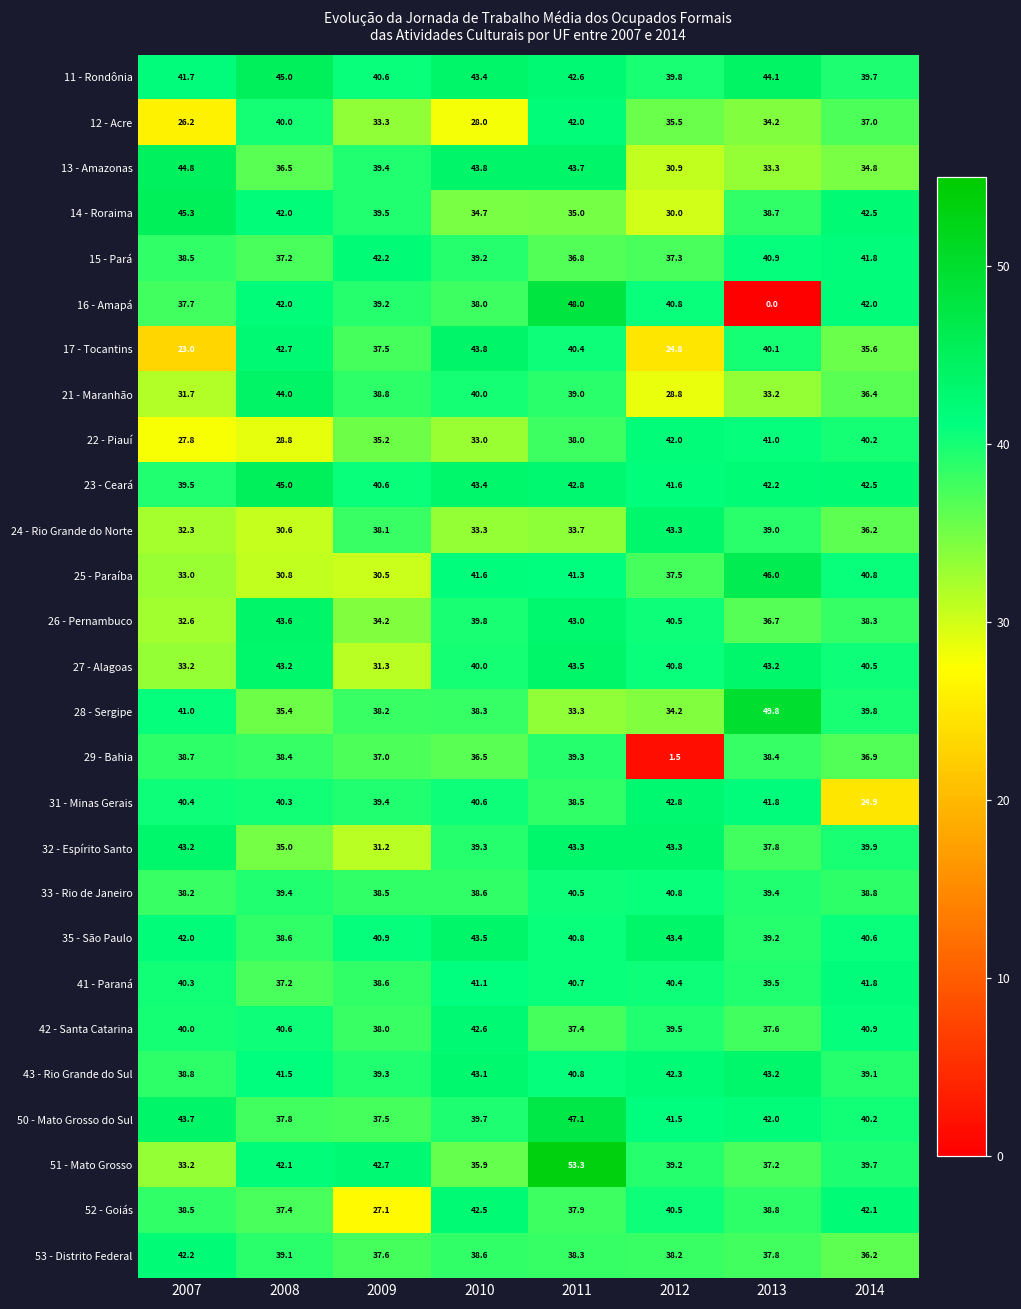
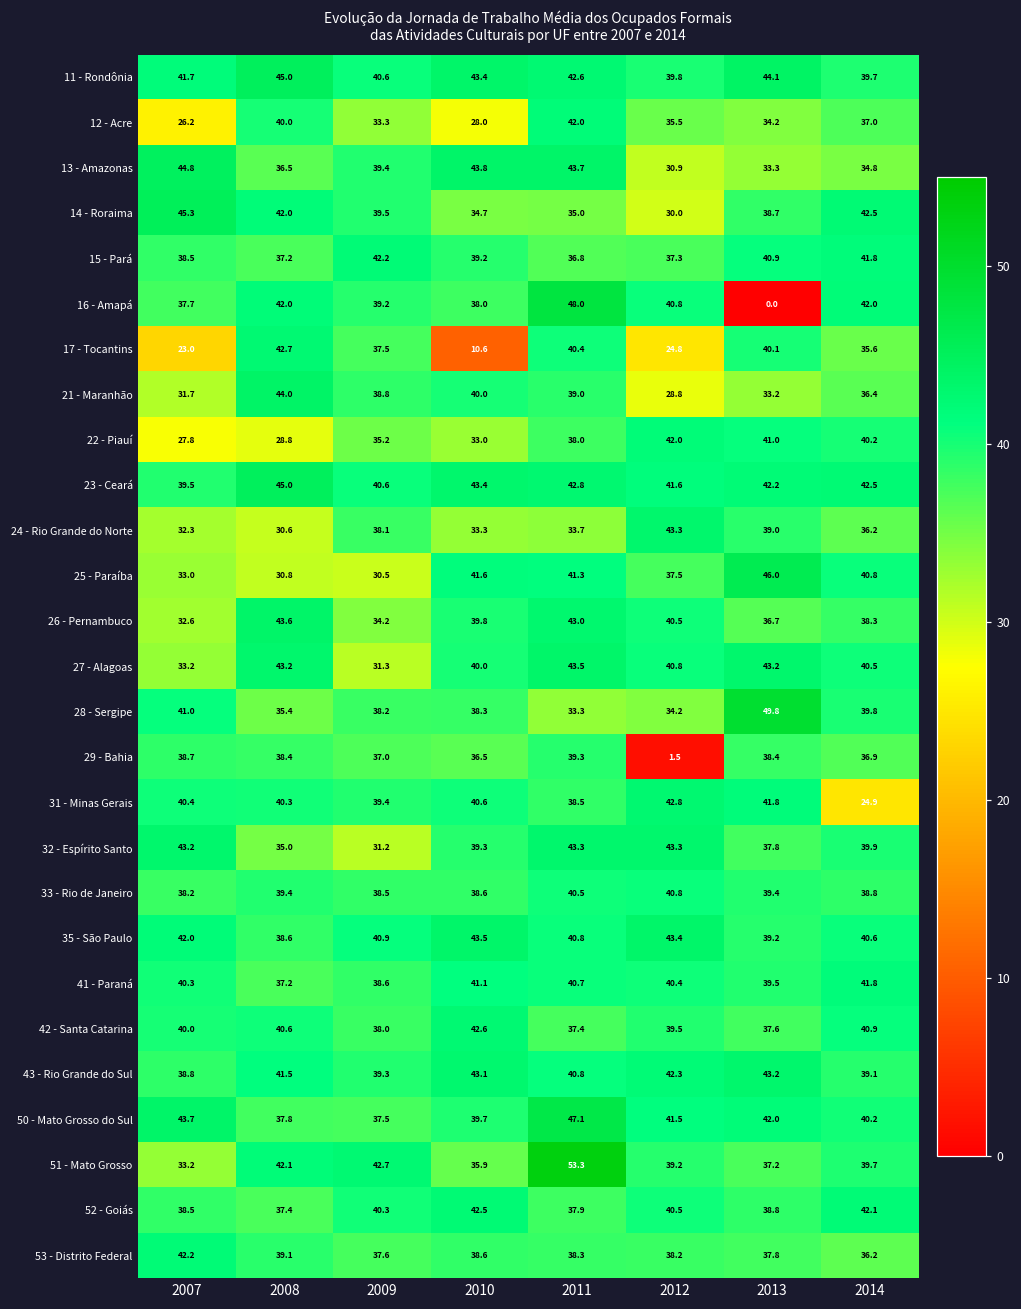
17 - Tocantins, 2010: 43.8 -> 10.6
52 - Goiás, 2009: 27.1 -> 40.3
